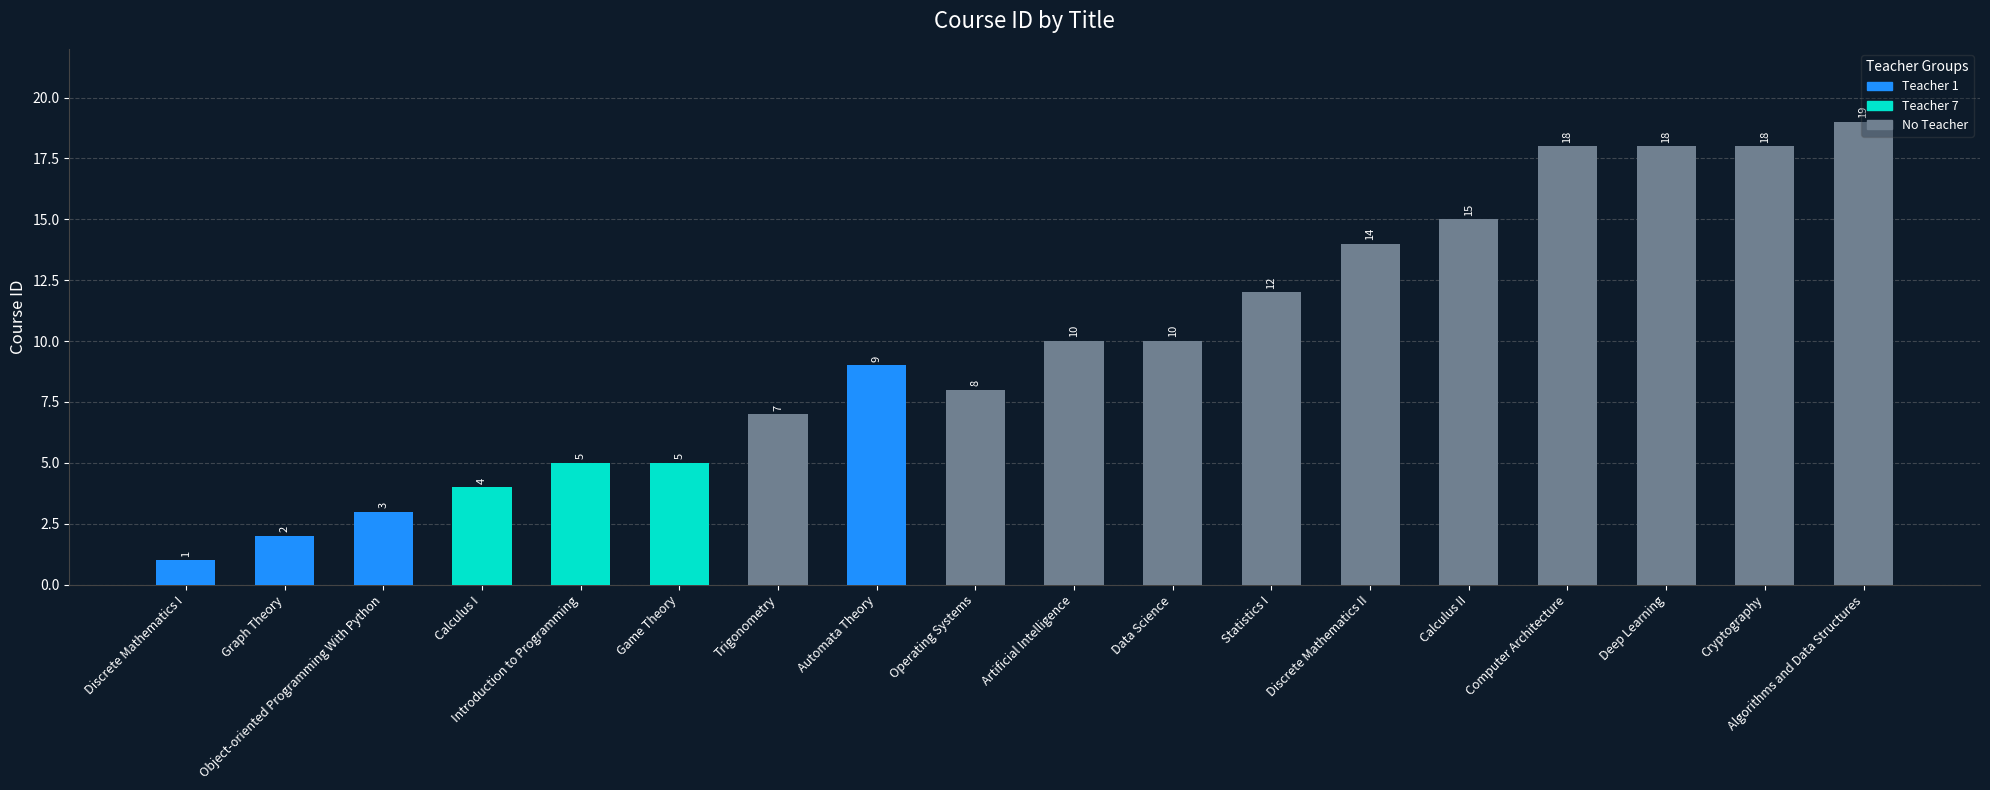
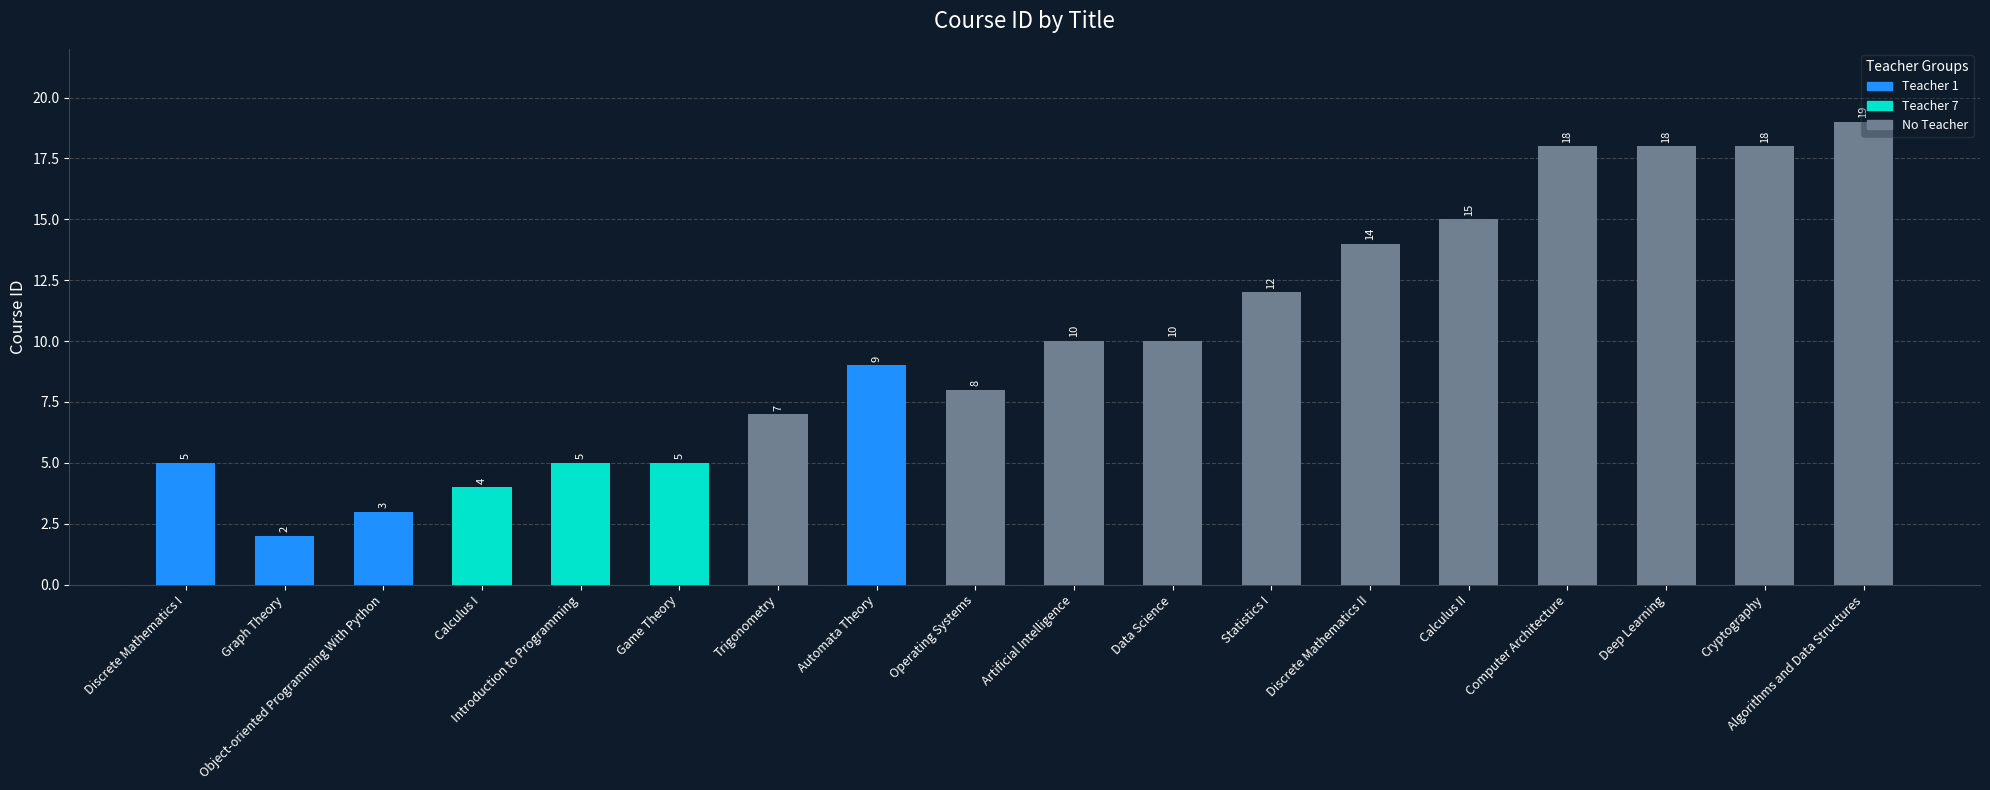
Discrete Mathematics I: 1 -> 5
